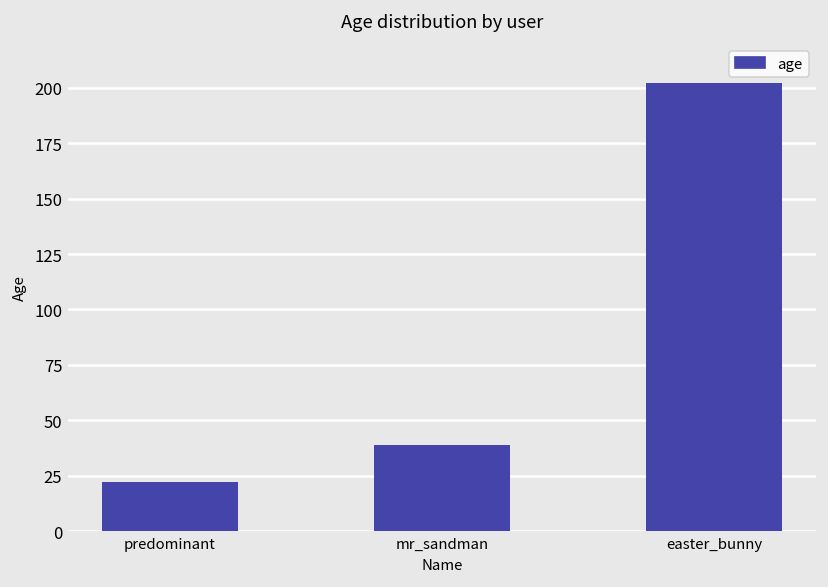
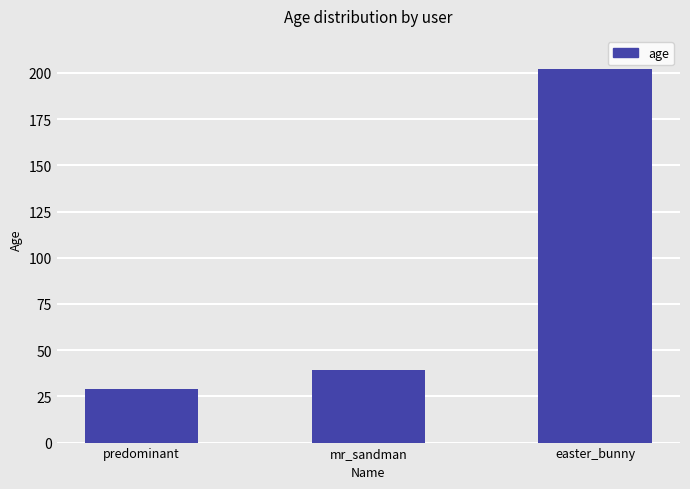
predominant: 22 -> 29
